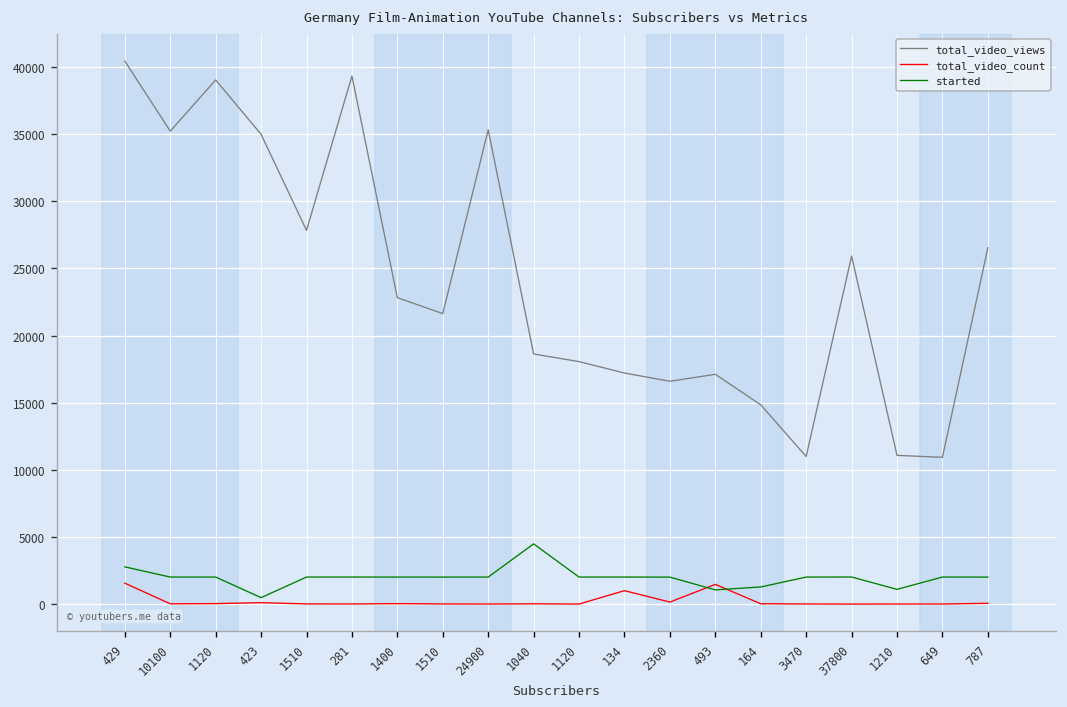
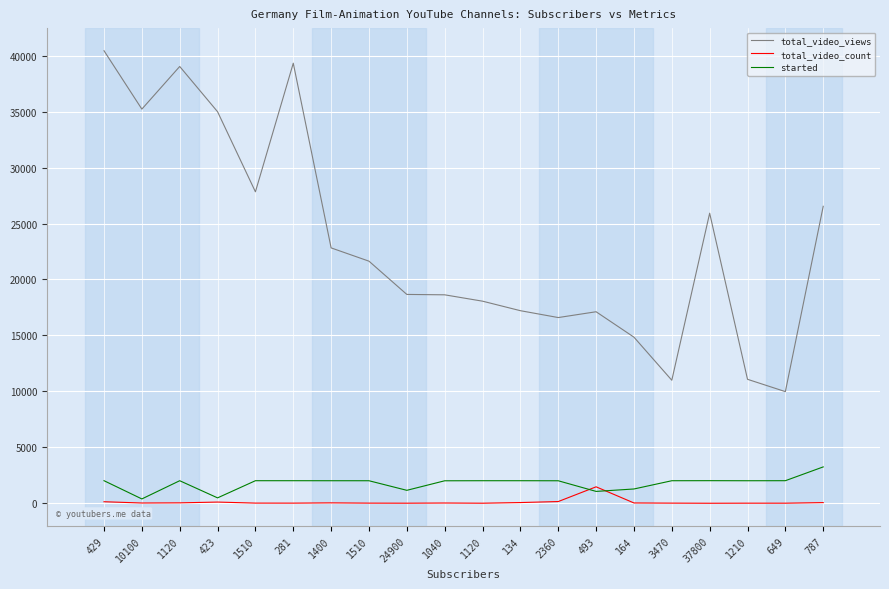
total_video_count, 429: 1600 -> 100
started, 429: 2800 -> 2000
started, 10100: 2000 -> 400
total_video_views, 24900: 35300 -> 18700
started, 24900: 2000 -> 1200
started, 1040: 4500 -> 2000
total_video_count, 134: 1000 -> 100
started, 1210: 1100 -> 2000
total_video_views, 649: 10900 -> 10000
started, 787: 2000 -> 3300
